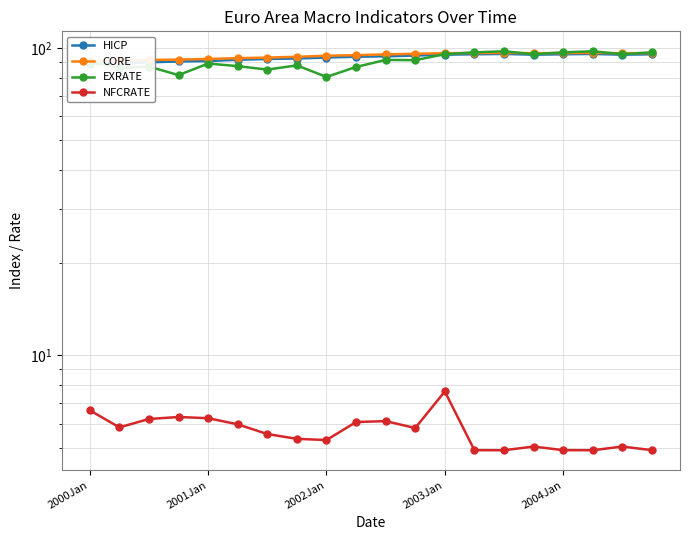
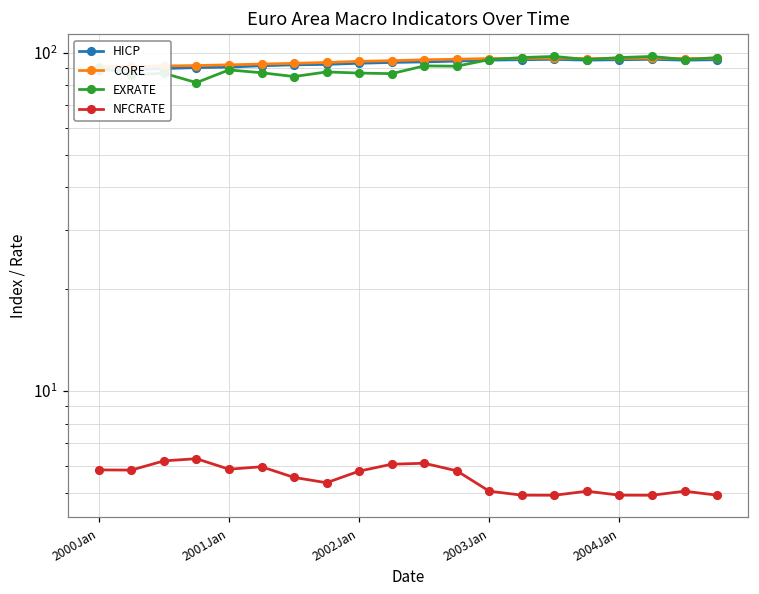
NFCRATE, 2000Jan: 6.6 -> 5.8
NFCRATE, 2001Jan: 6.2 -> 5.9
EXRATE, 2002Jan: 80 -> 87
NFCRATE, 2002Jan: 5.3 -> 5.8
NFCRATE, 2003Jan: 7.6 -> 5.1
